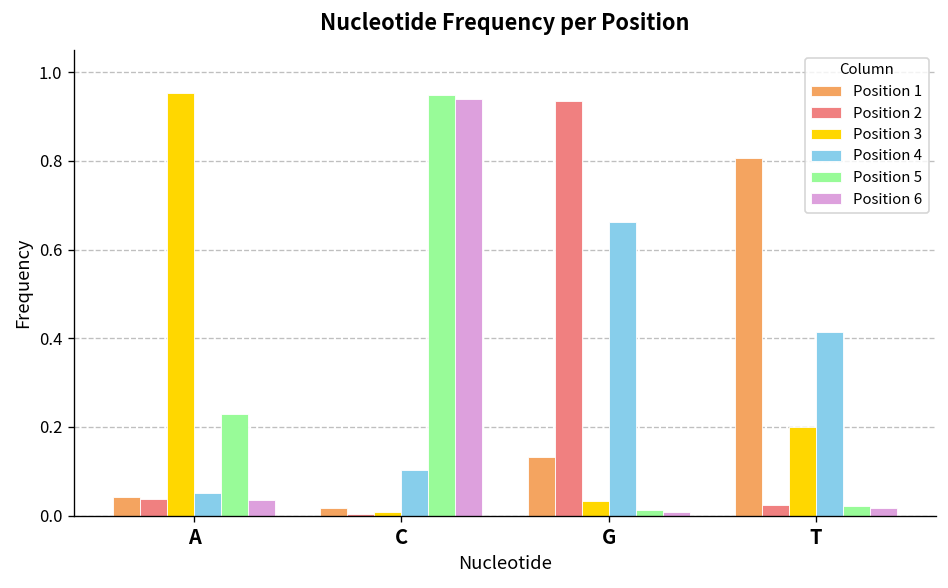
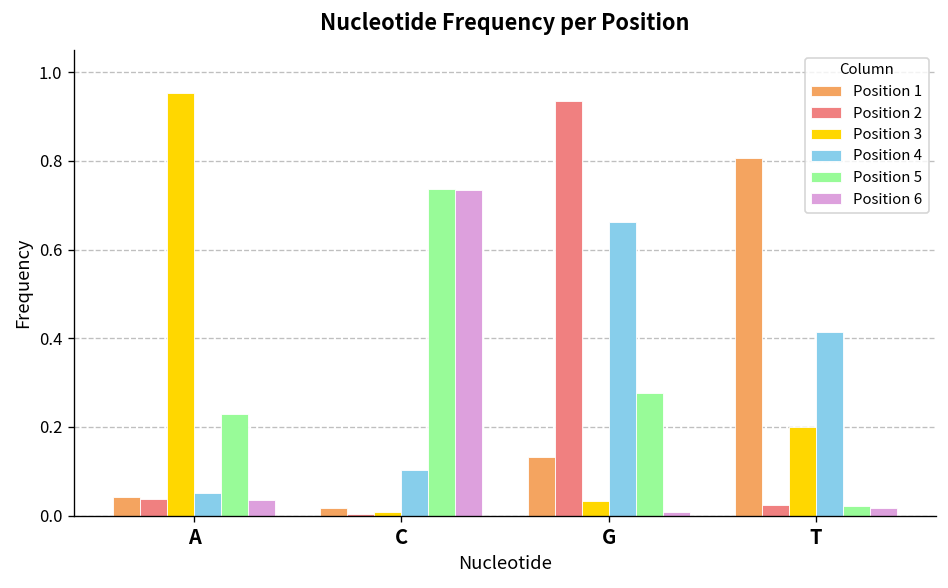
Position 5, C: 0.95 -> 0.74
Position 6, C: 0.94 -> 0.74
Position 5, G: 0.01 -> 0.28
